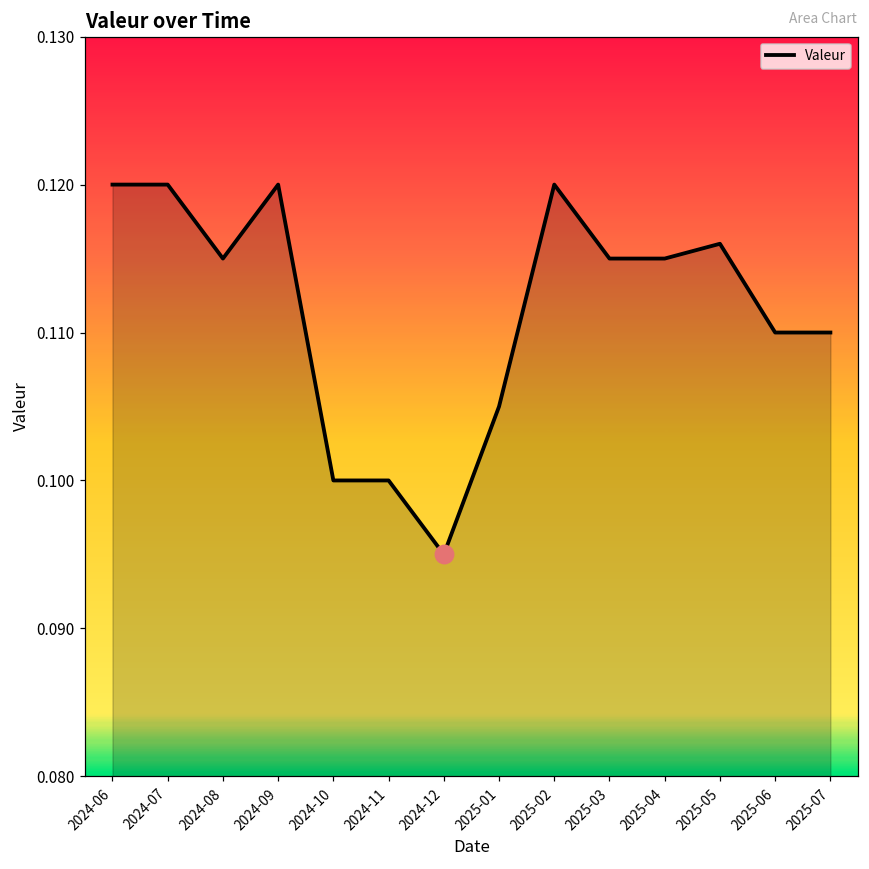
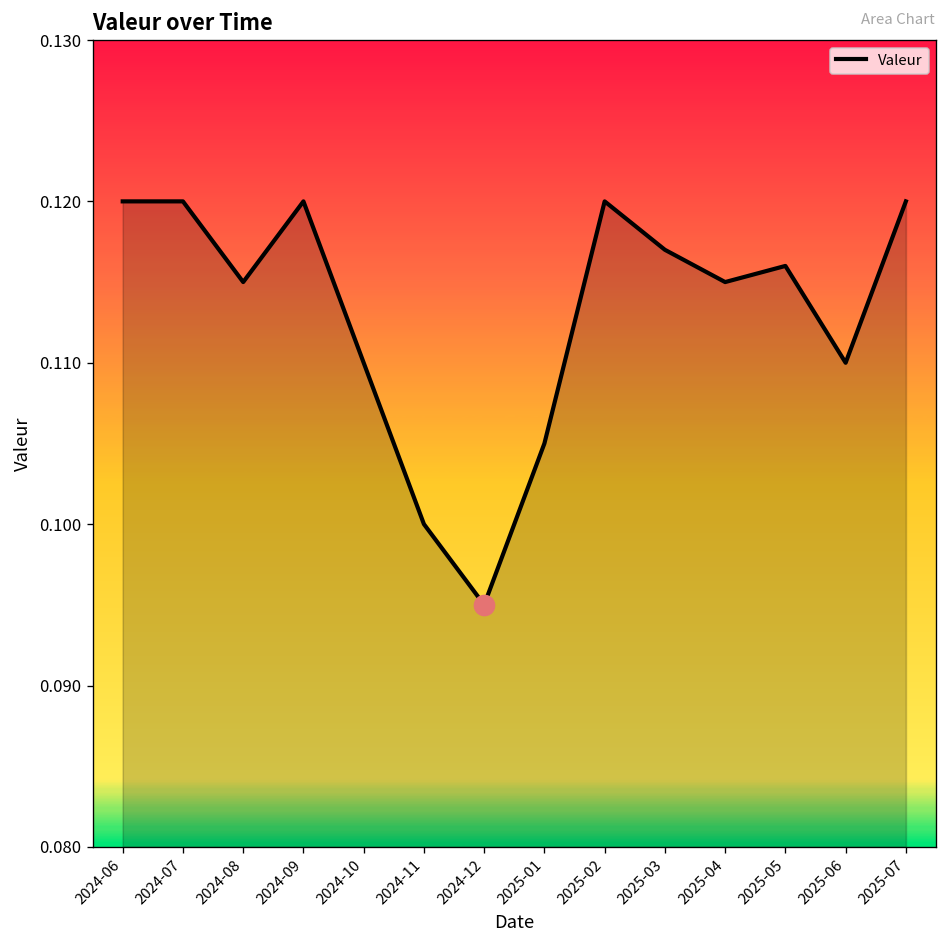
Valeur, 2024-10: 0.10 -> 0.11
Valeur, 2025-03: 0.115 -> 0.117
Valeur, 2025-07: 0.11 -> 0.12
